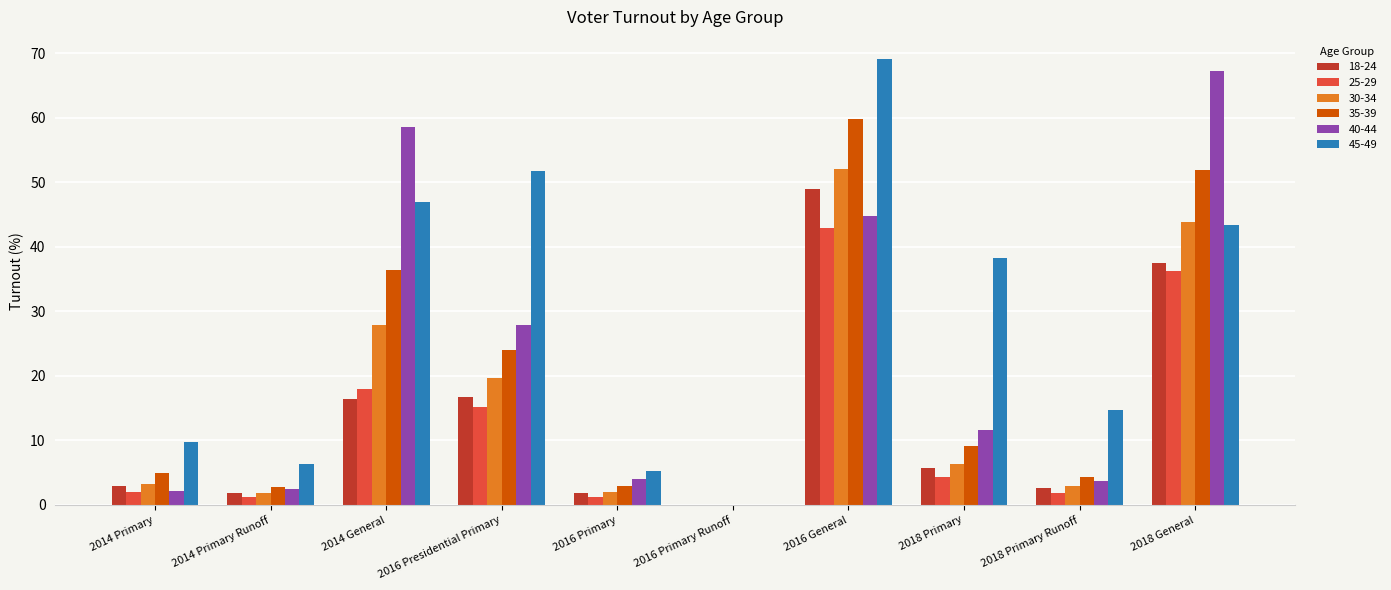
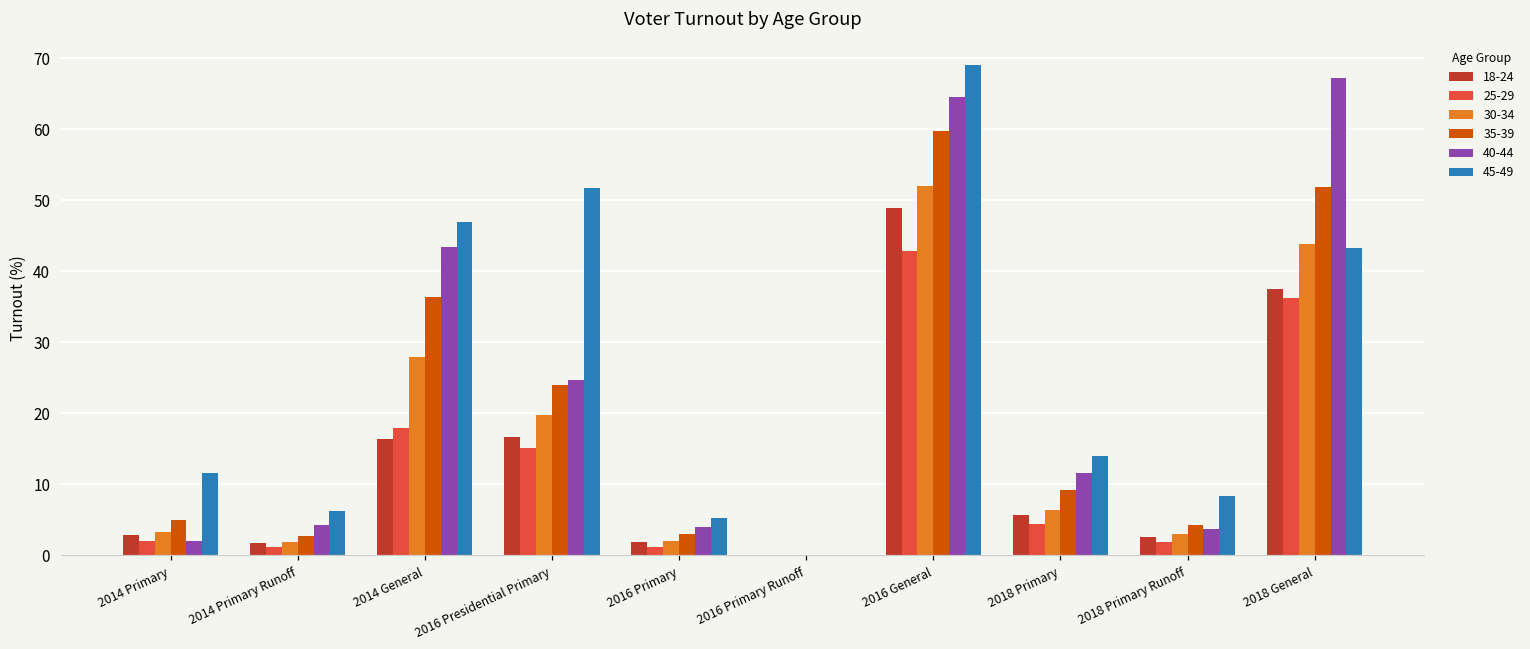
45-49, 2014 Primary: 10 -> 12
40-44, 2014 Primary Runoff: 3 -> 4
40-44, 2014 General: 58 -> 43
40-44, 2016 Presidential Primary: 28 -> 25
40-44, 2016 General: 45 -> 65
45-49, 2018 Primary: 38 -> 14
45-49, 2018 Primary Runoff: 15 -> 8
